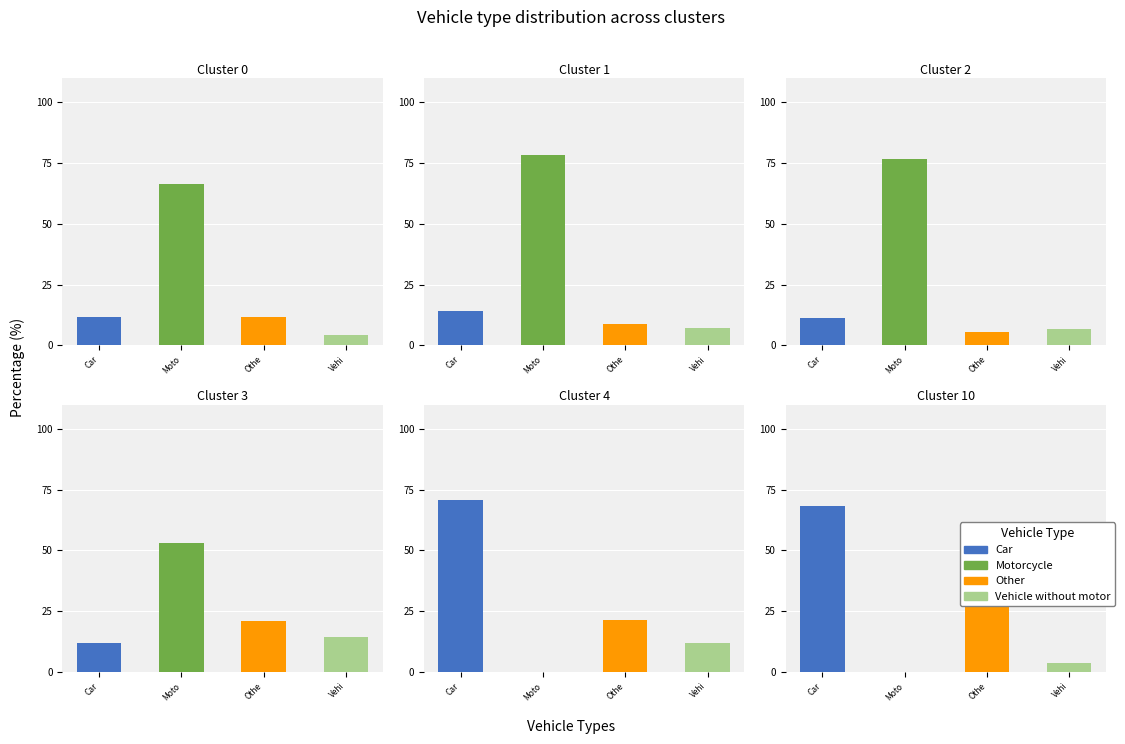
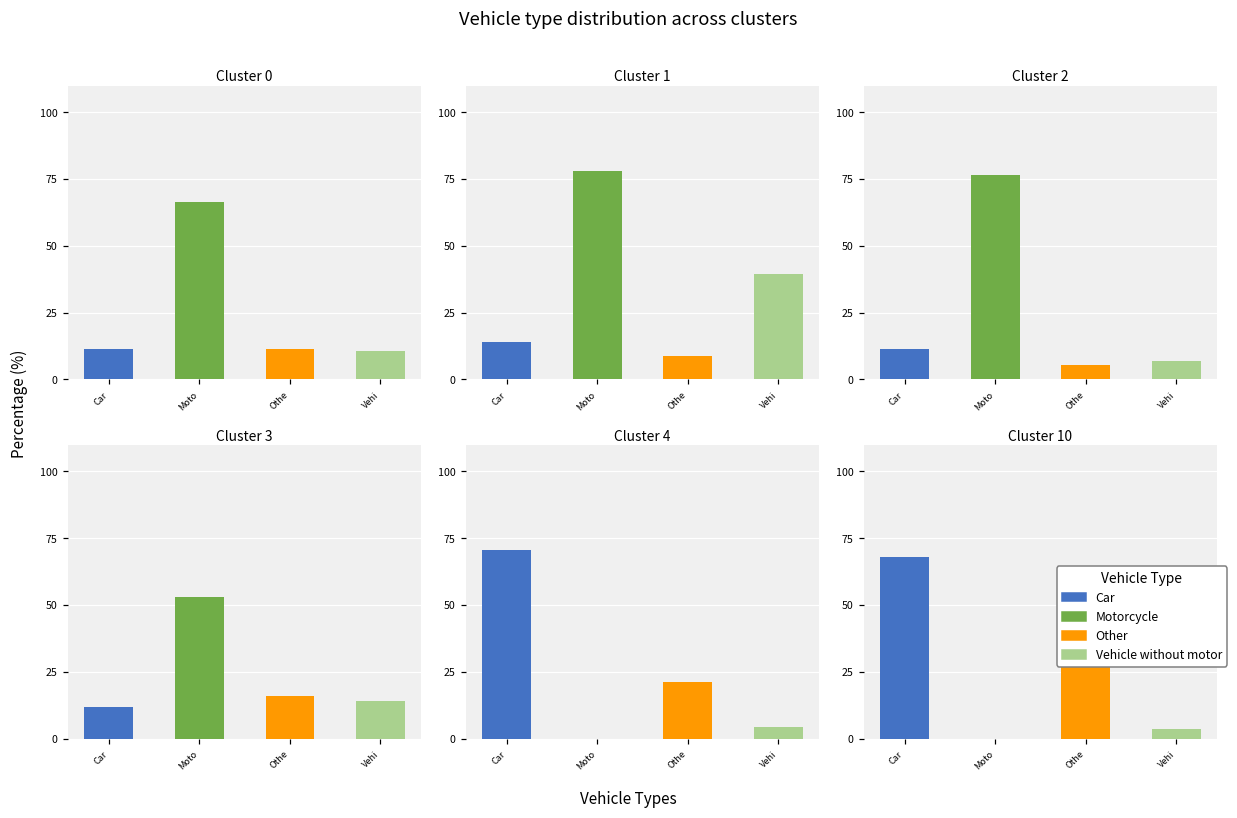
Cluster 0, Vehi: 4 -> 11
Cluster 1, Vehi: 7 -> 40
Cluster 3, Othe: 21 -> 16
Cluster 4, Vehi: 12 -> 4
